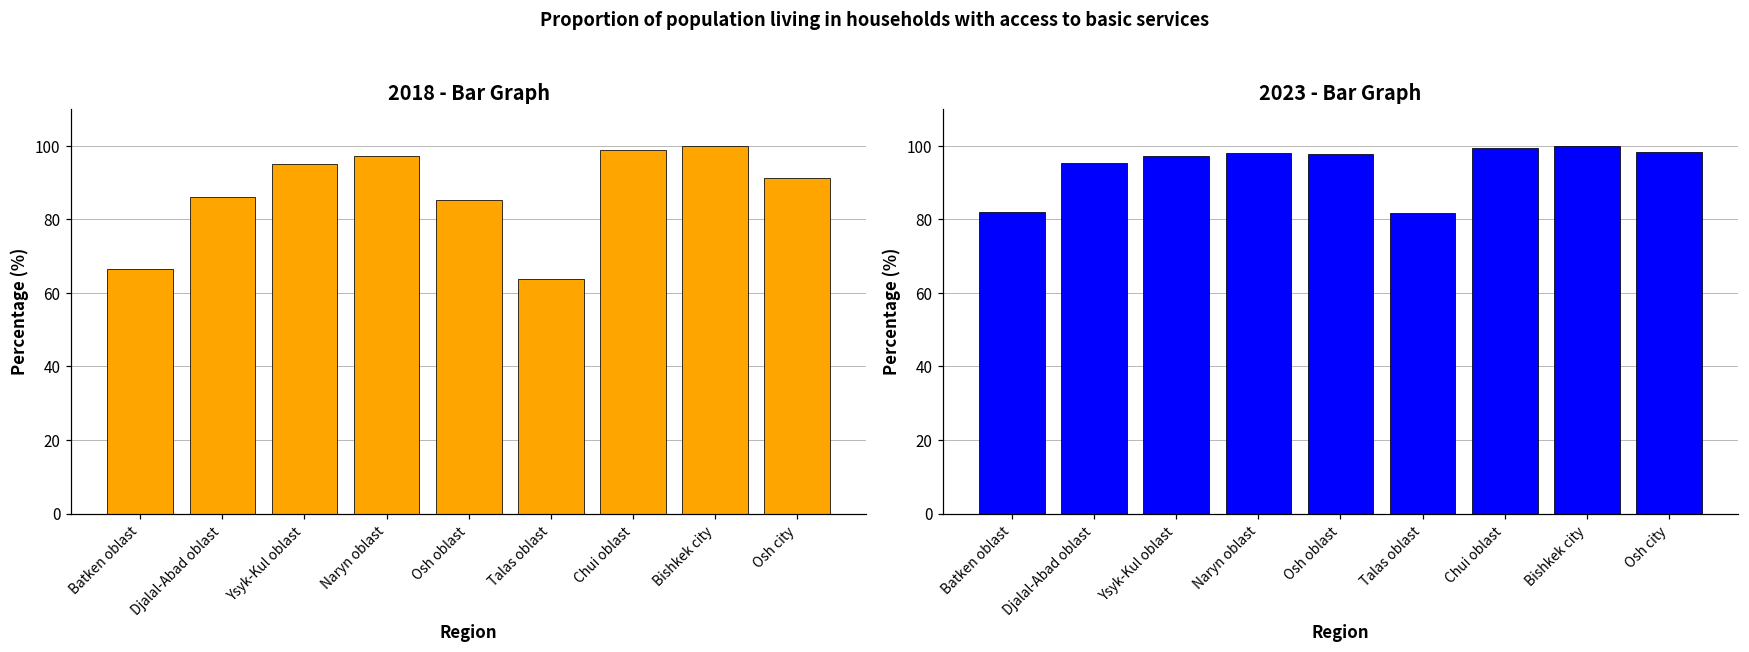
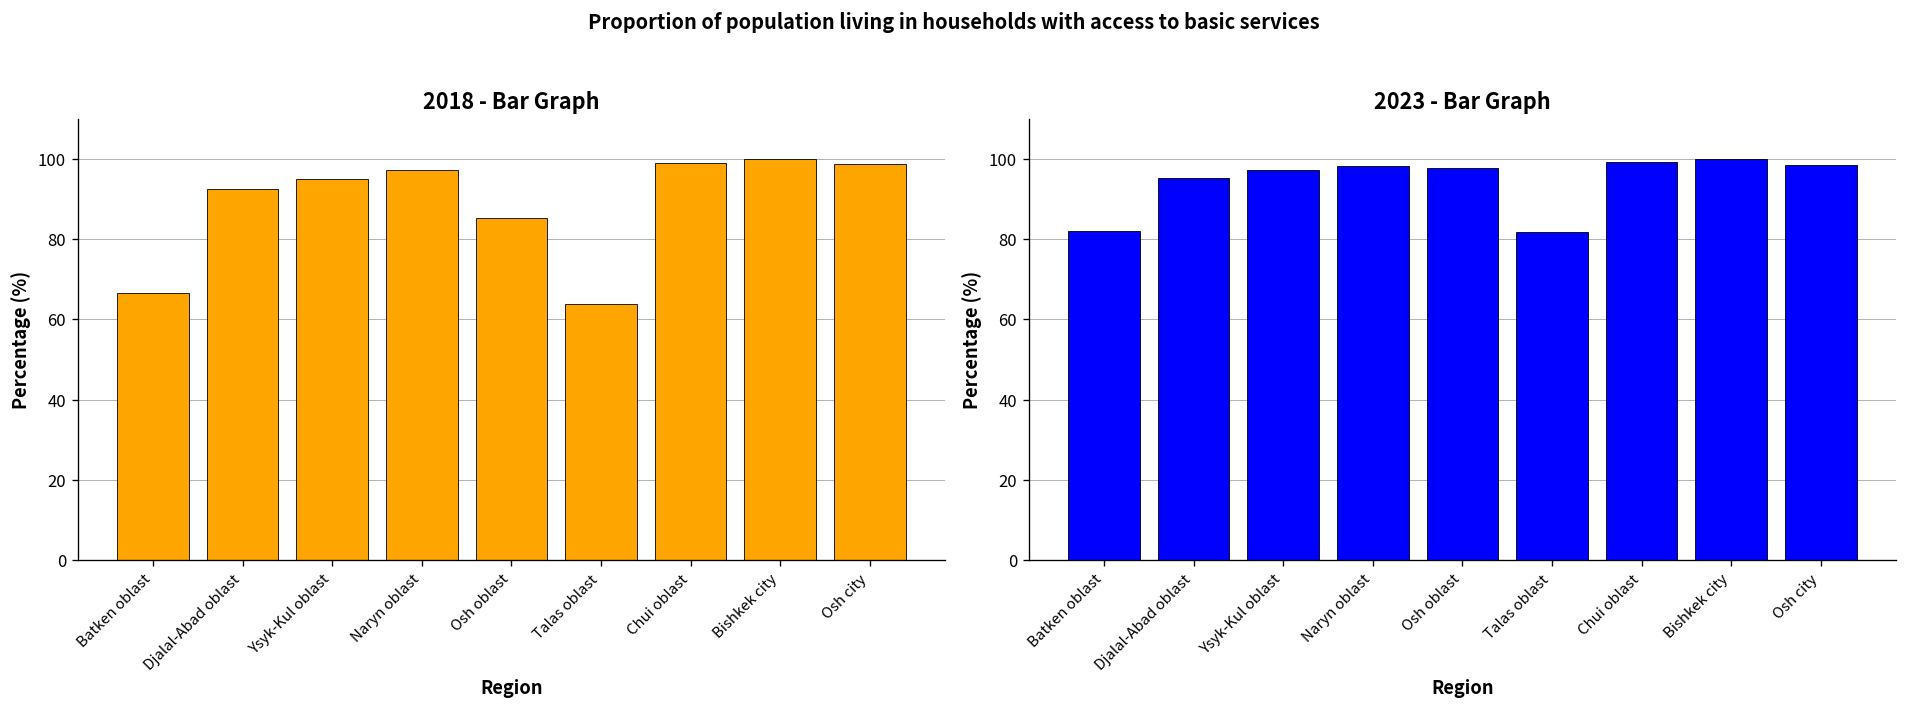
2018 - Bar Graph, Djalal-Abad oblast: 86 -> 92
2018 - Bar Graph, Osh city: 91 -> 99
